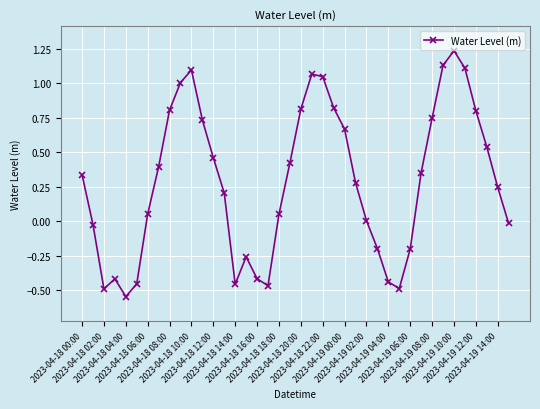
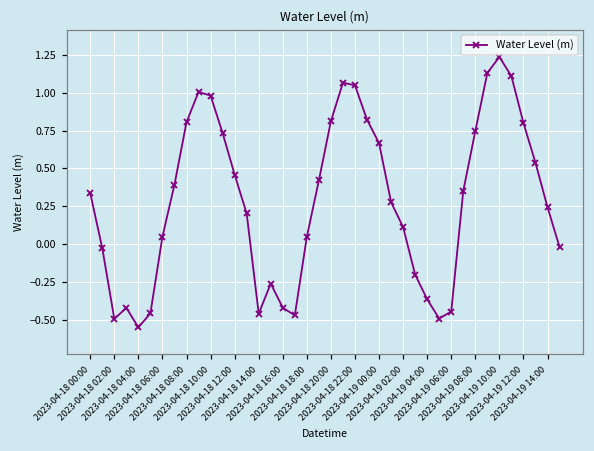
2023-04-18 10:00: 1.10 -> 0.98
2023-04-19 02:00: 0.00 -> 0.11
2023-04-19 04:00: -0.44 -> -0.36
2023-04-19 06:00: -0.20 -> -0.44
